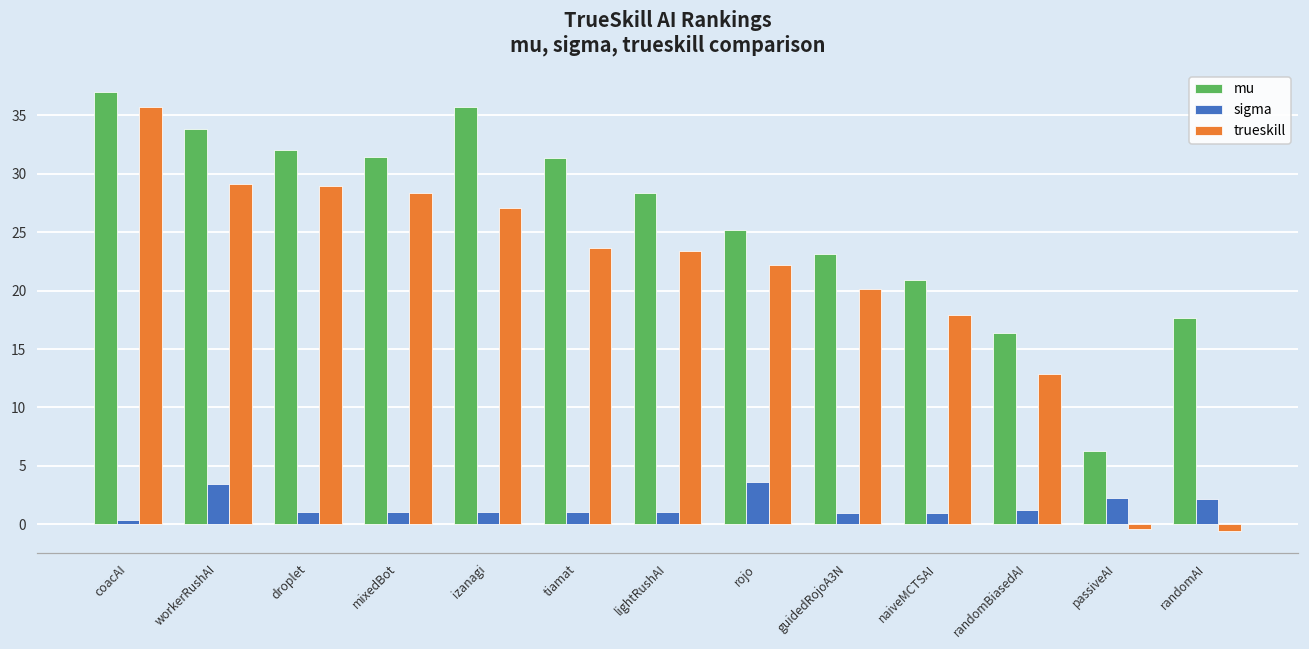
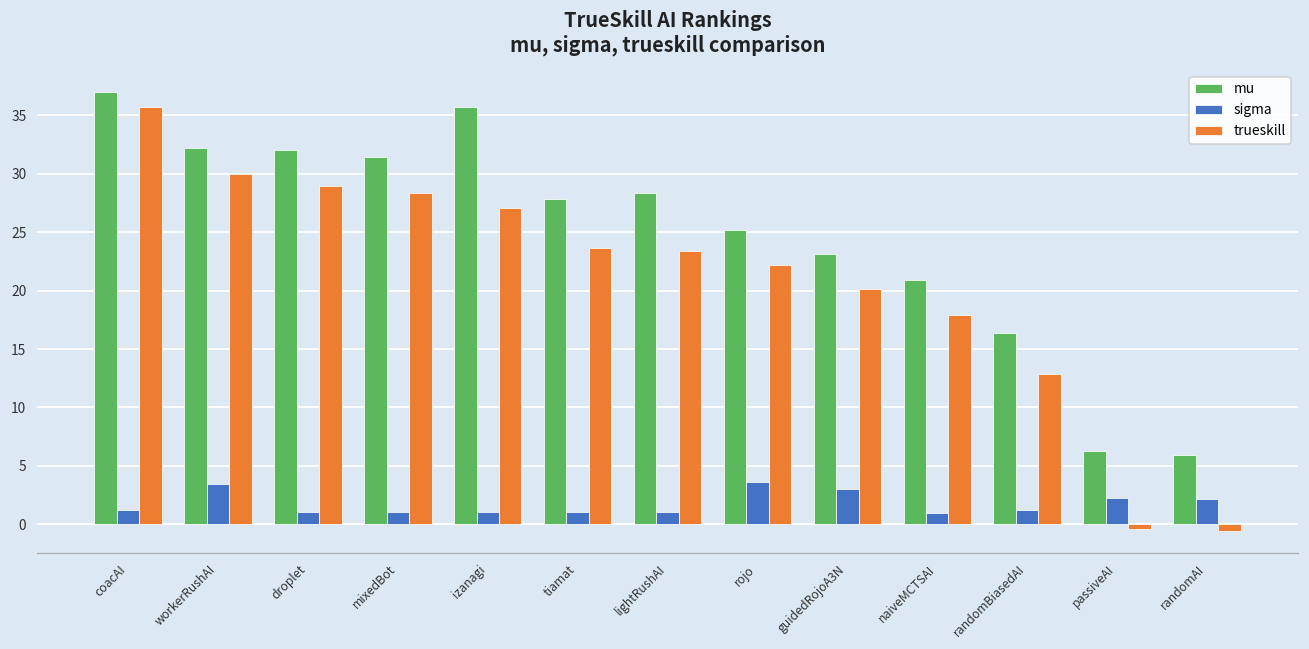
sigma, coacAI: 0.4 -> 1.2
mu, workerRushAI: 33.8 -> 32.2
trueskill, workerRushAI: 29.1 -> 30.0
mu, tiamat: 31.4 -> 27.8
sigma, guidedRojoA3N: 1.0 -> 3.0
mu, randomAI: 17.6 -> 5.9
